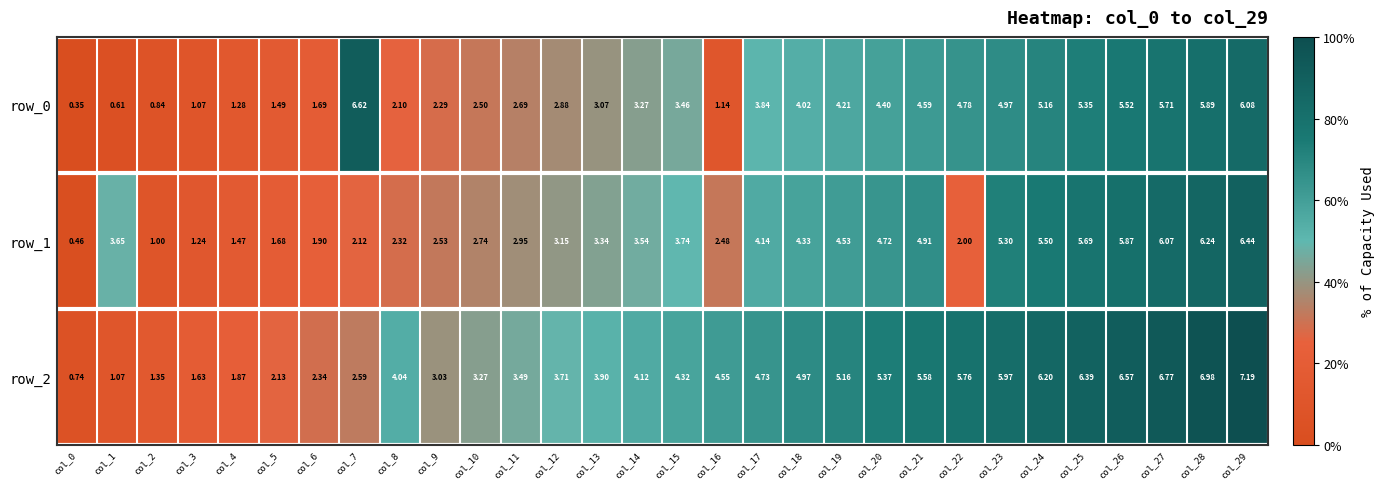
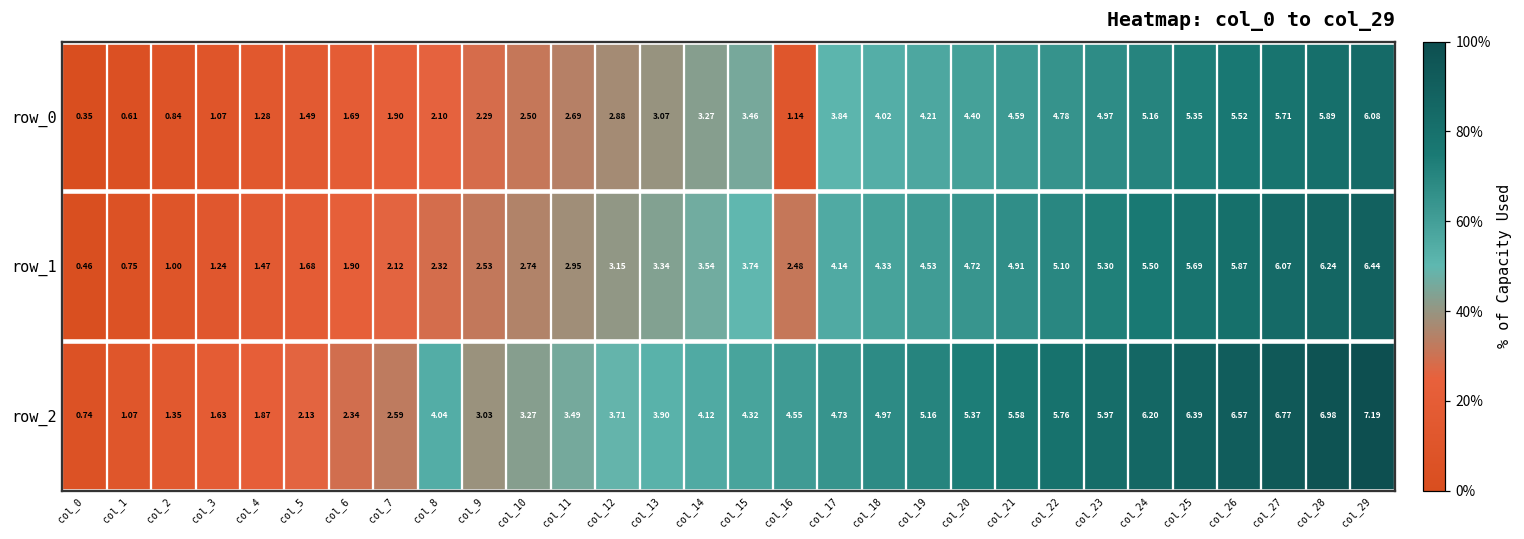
row_0, col_7: 6.62 -> 1.90
row_1, col_1: 3.65 -> 0.75
row_1, col_22: 2.00 -> 5.10
